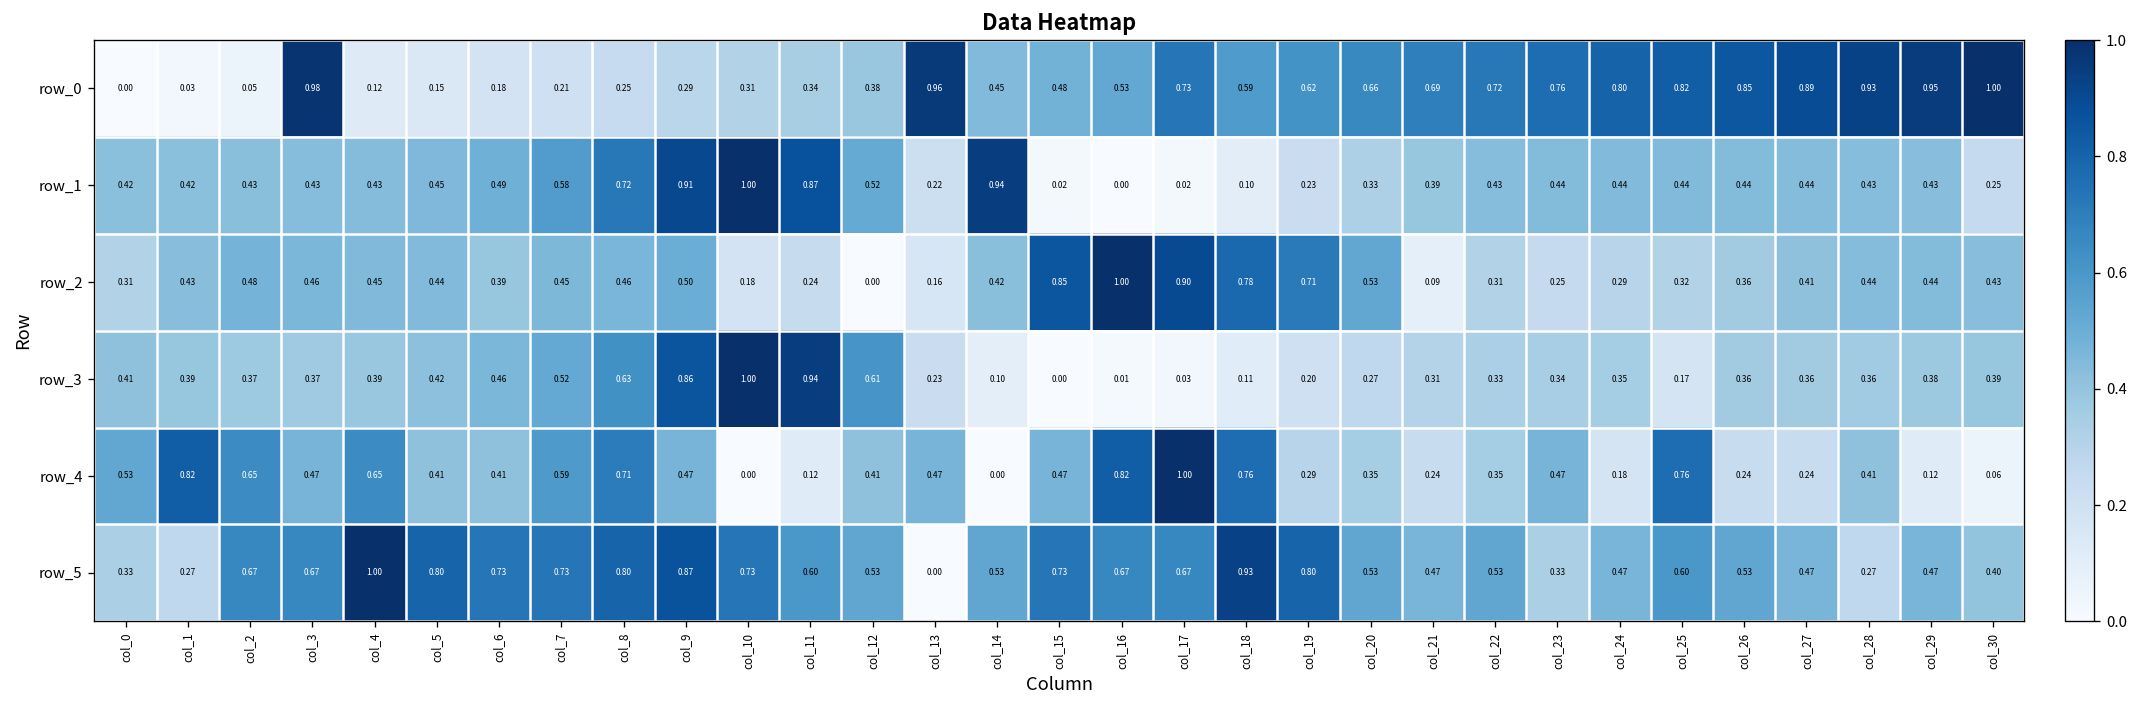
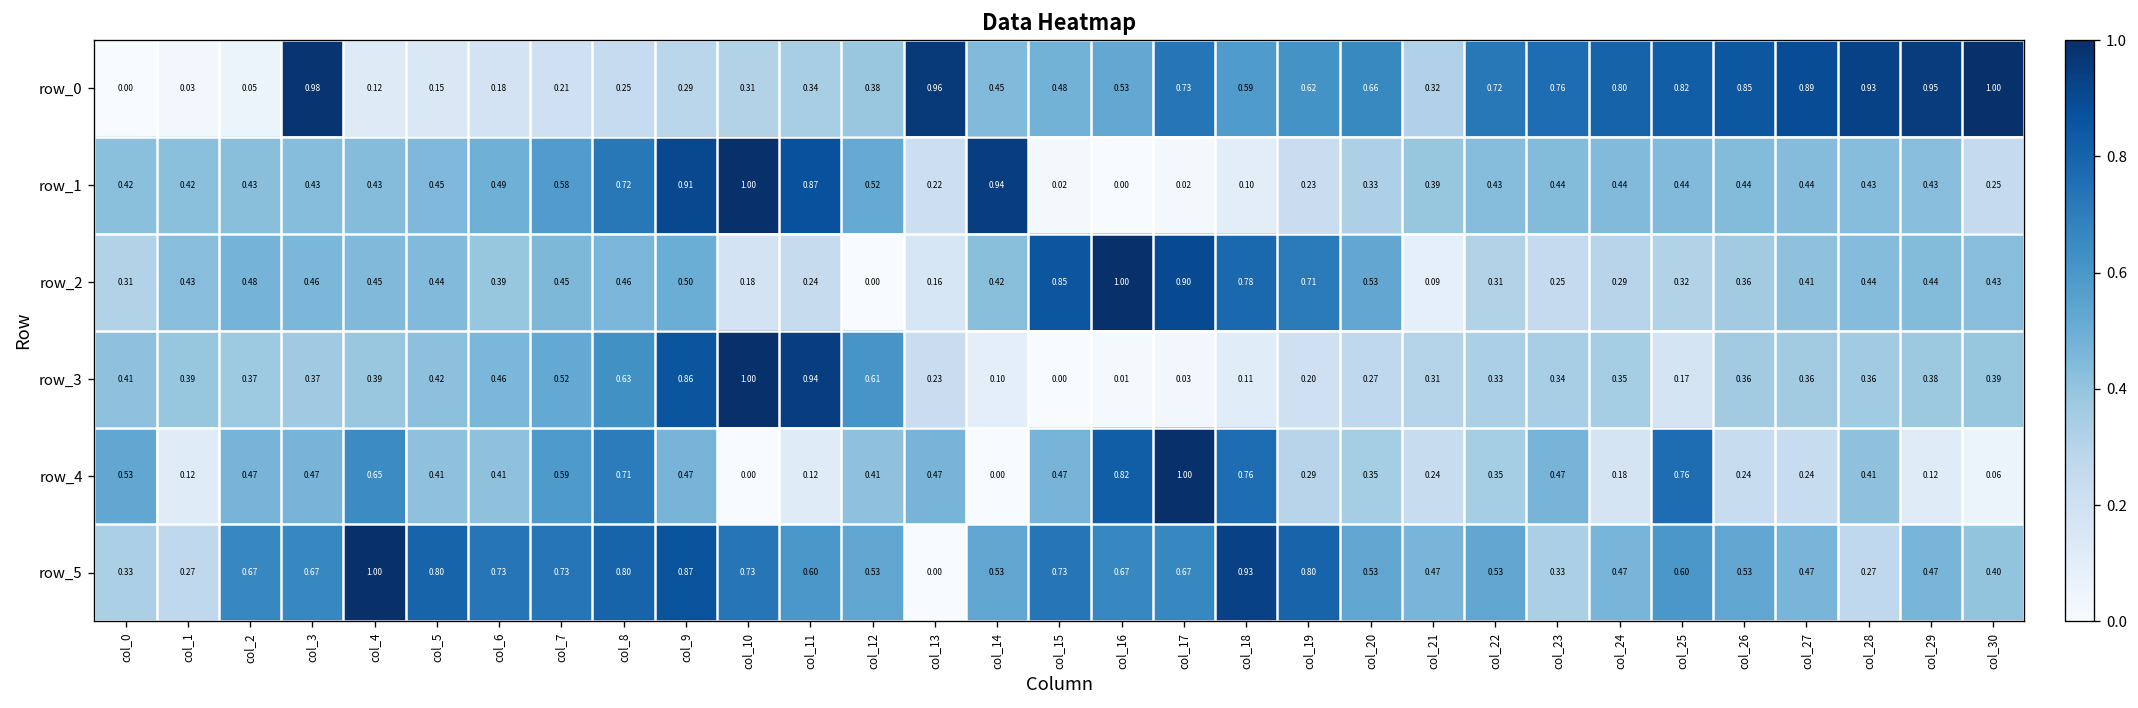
row_0, col_21: 0.69 -> 0.32
row_4, col_1: 0.82 -> 0.12
row_4, col_2: 0.65 -> 0.47
